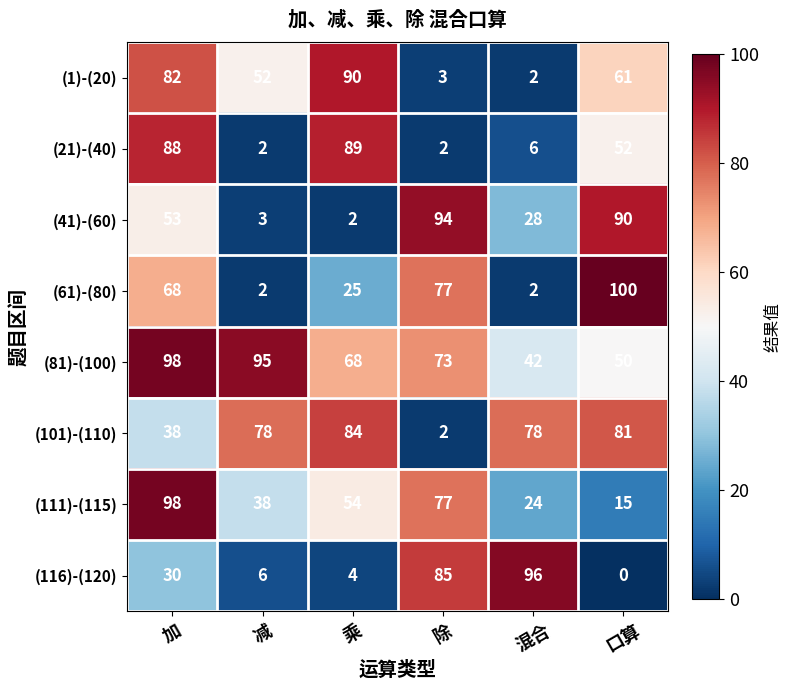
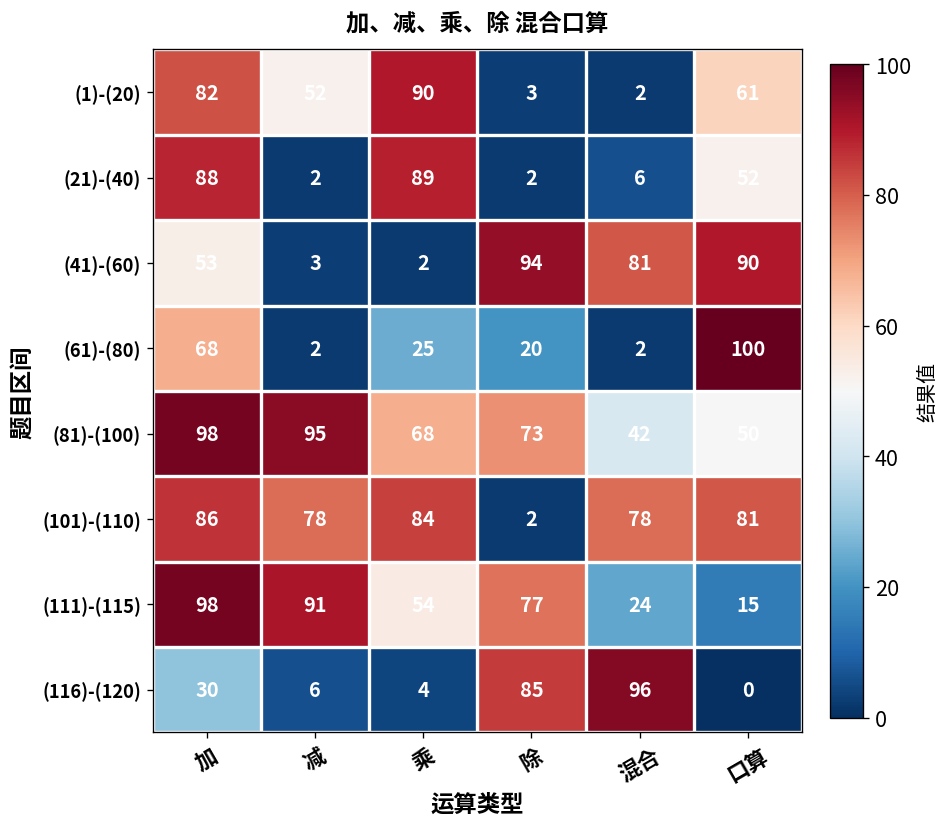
(41)-(60), 混合: 28 -> 81
(61)-(80), 除: 77 -> 20
(101)-(110), 加: 38 -> 86
(111)-(115), 减: 38 -> 91
